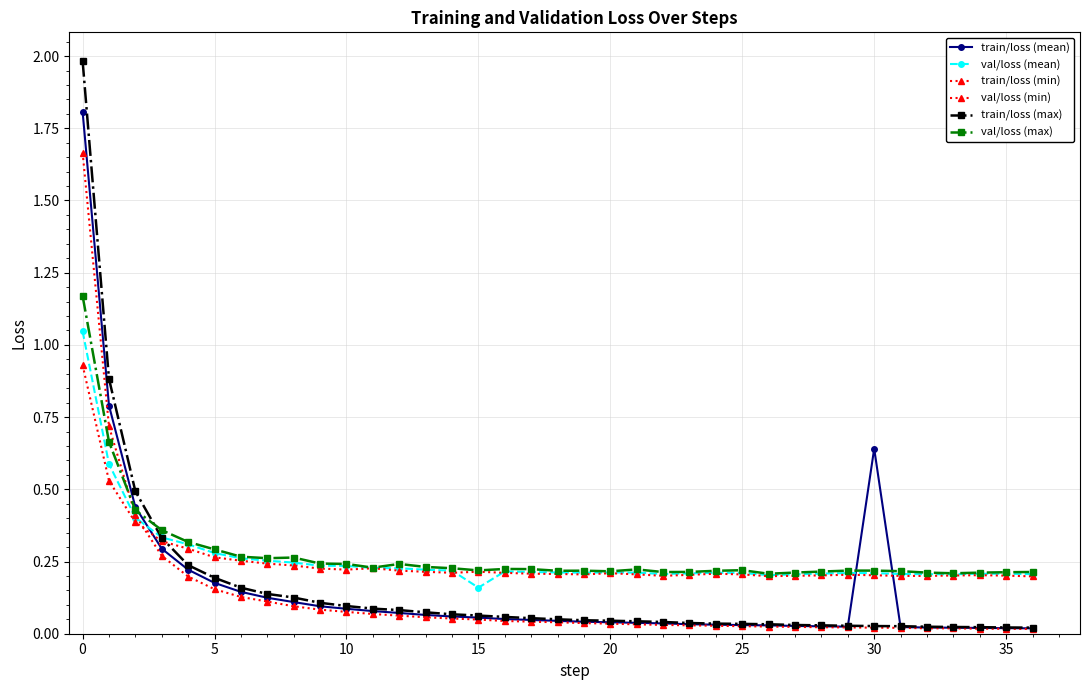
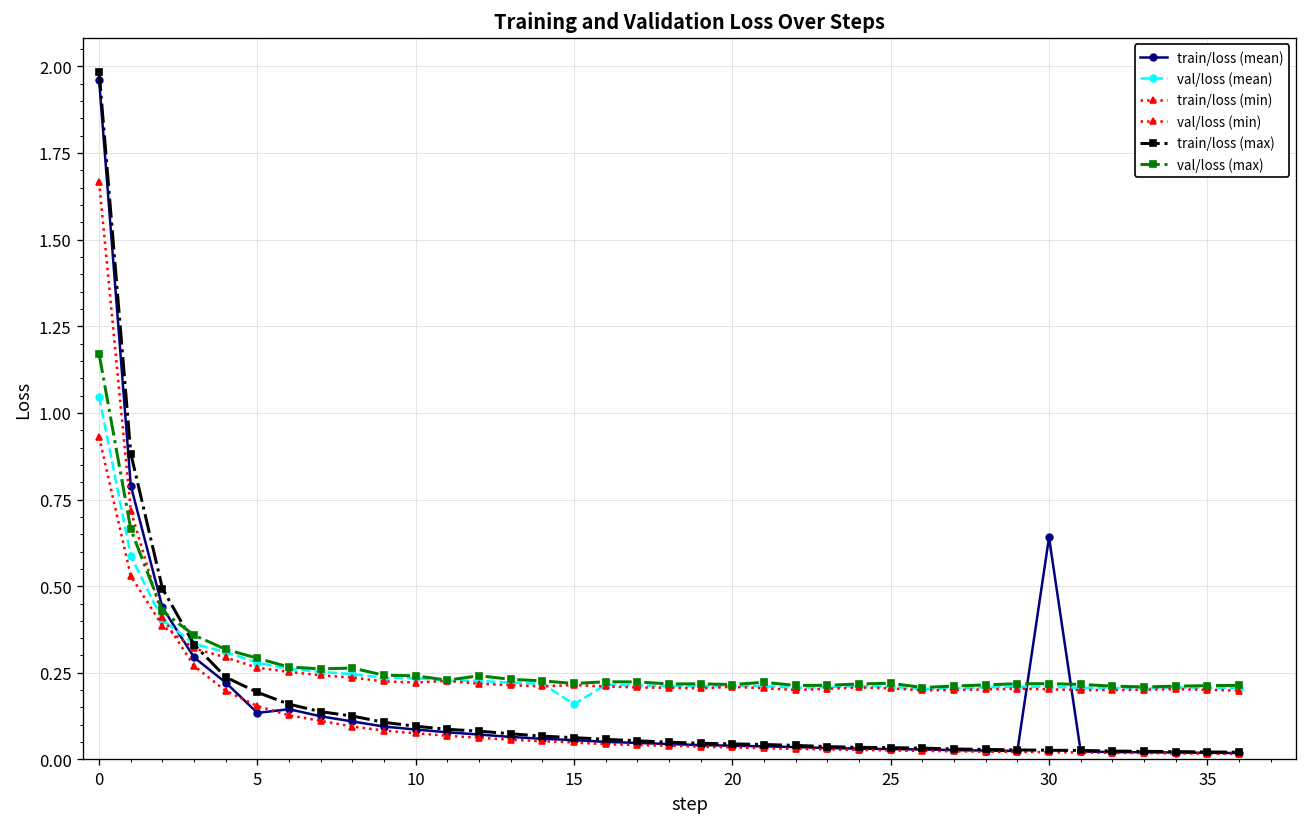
train/loss (mean), 0: 1.81 -> 1.96
train/loss (mean), 5: 0.18 -> 0.13
